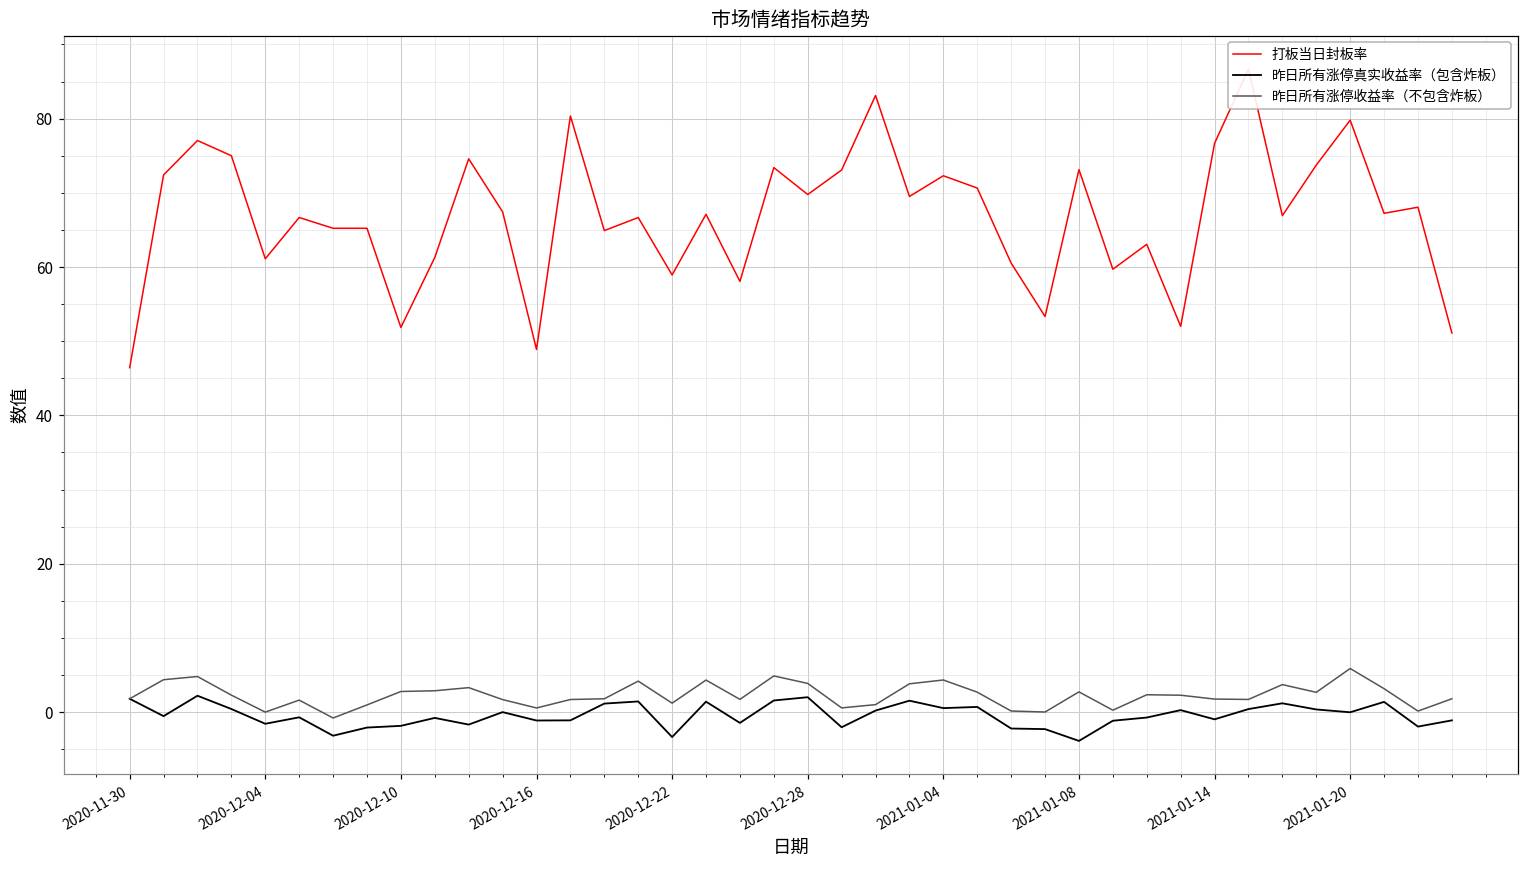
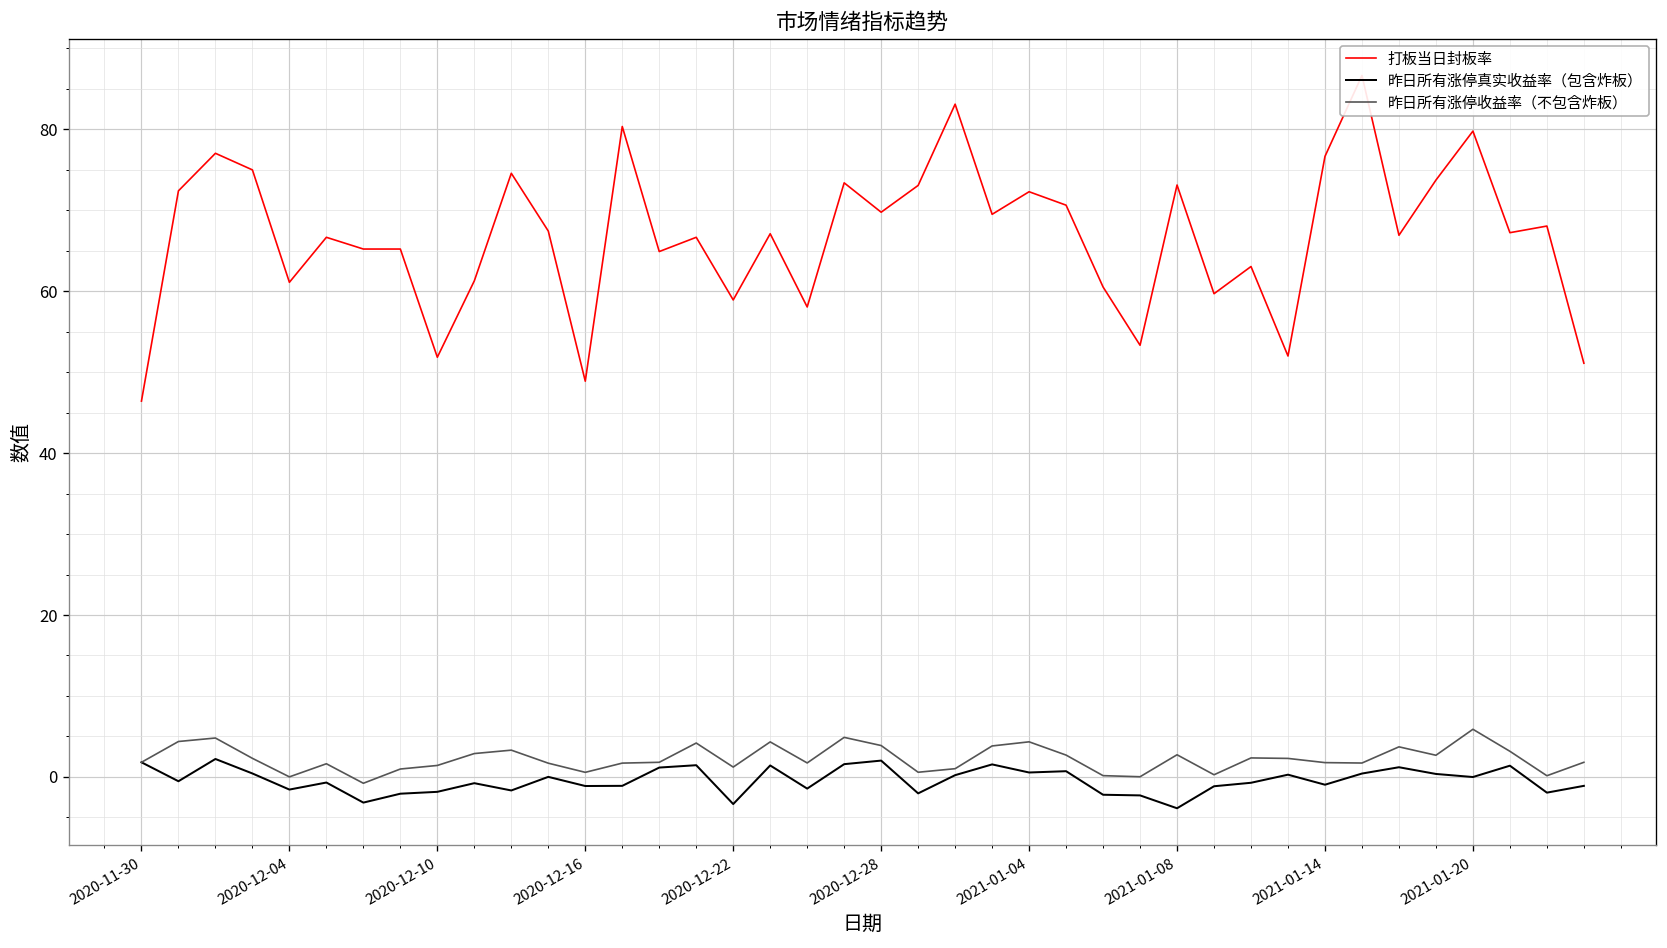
昨日所有涨停收益率（不包含炸板）, 2020-12-10: 3 -> 1
